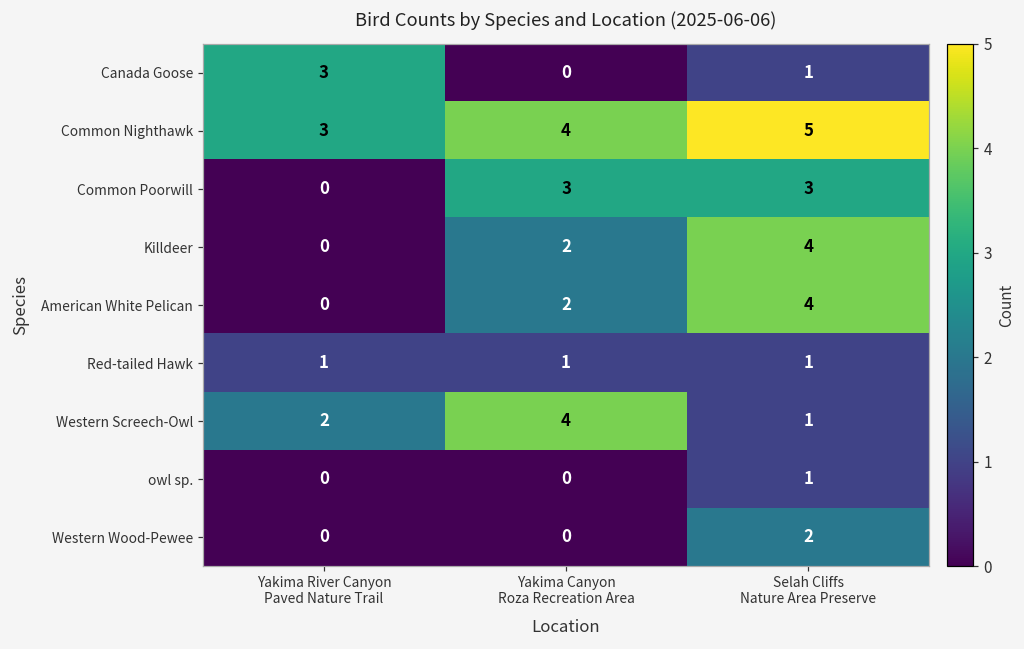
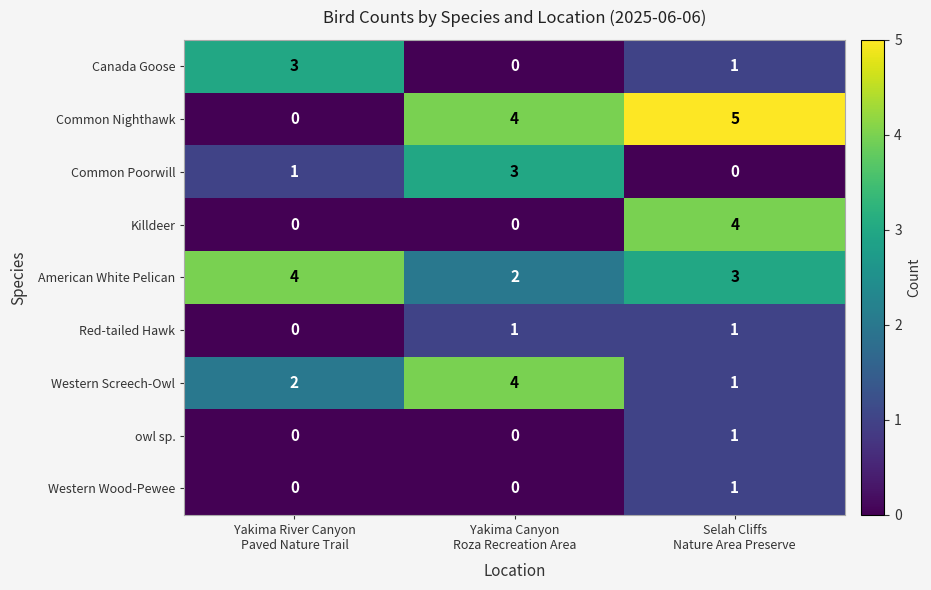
Common Nighthawk, Yakima River Canyon Paved Nature Trail: 3 -> 0
Common Poorwill, Yakima River Canyon Paved Nature Trail: 0 -> 1
Common Poorwill, Selah Cliffs Nature Area Preserve: 3 -> 0
Killdeer, Yakima Canyon Roza Recreation Area: 2 -> 0
American White Pelican, Yakima River Canyon Paved Nature Trail: 0 -> 4
American White Pelican, Selah Cliffs Nature Area Preserve: 4 -> 3
Red-tailed Hawk, Yakima River Canyon Paved Nature Trail: 1 -> 0
Western Wood-Pewee, Selah Cliffs Nature Area Preserve: 2 -> 1
